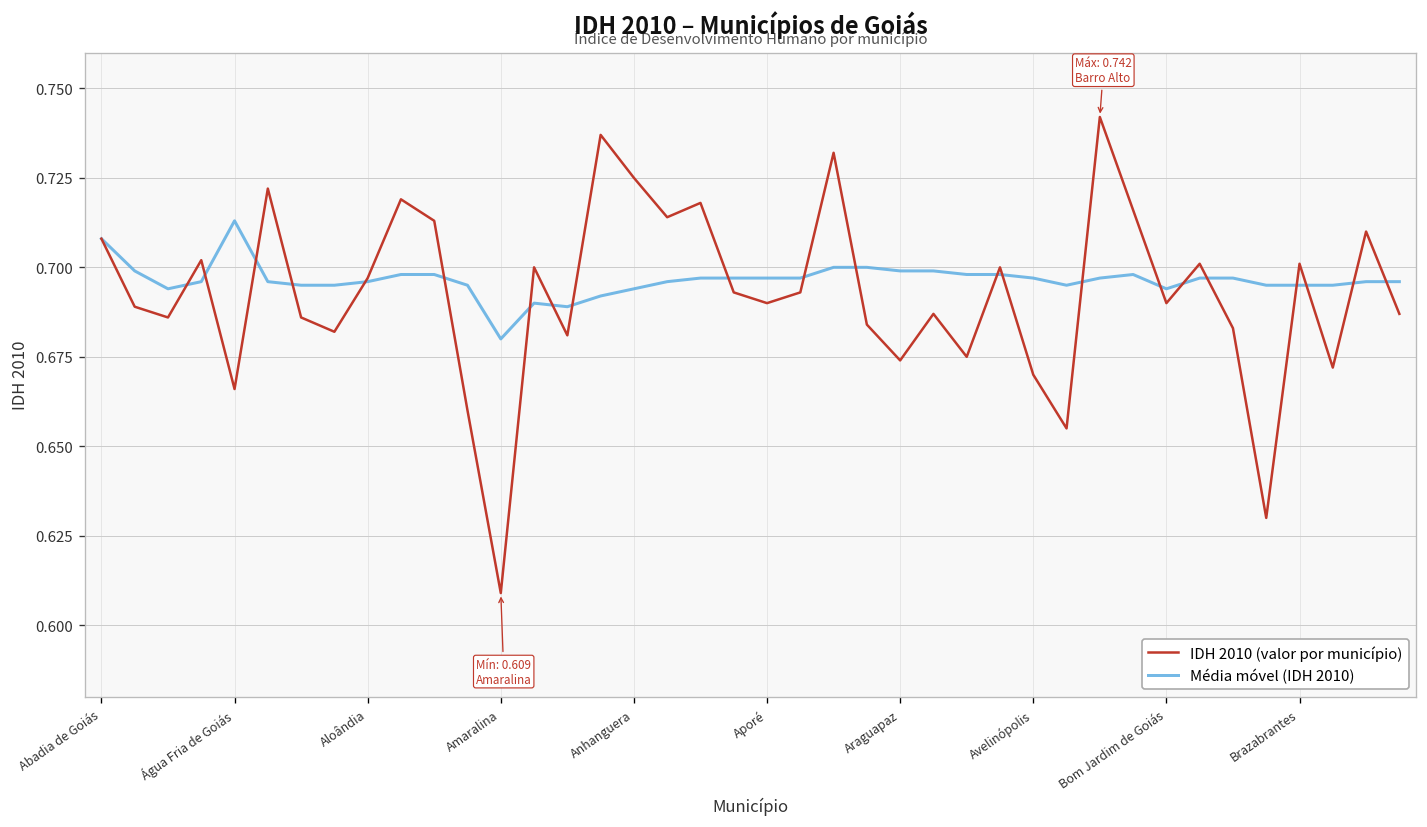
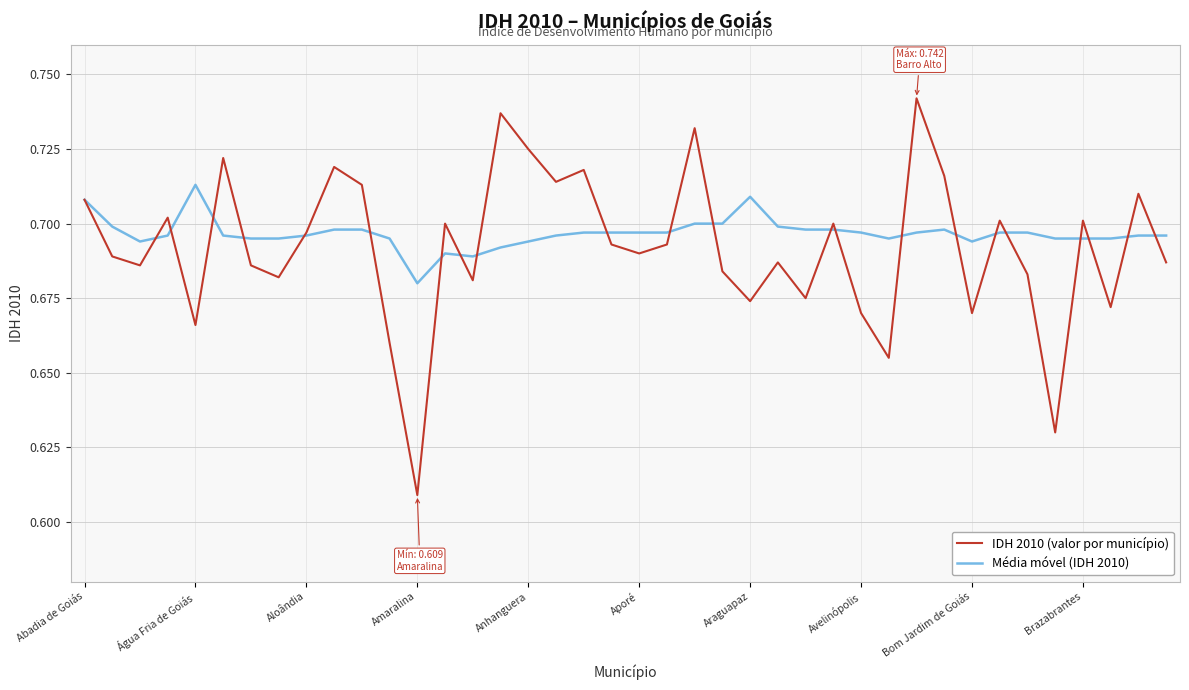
Média móvel (IDH 2010), Araguapaz: 0.699 -> 0.709
IDH 2010 (valor por município), Bom Jardim de Goiás: 0.69 -> 0.67
